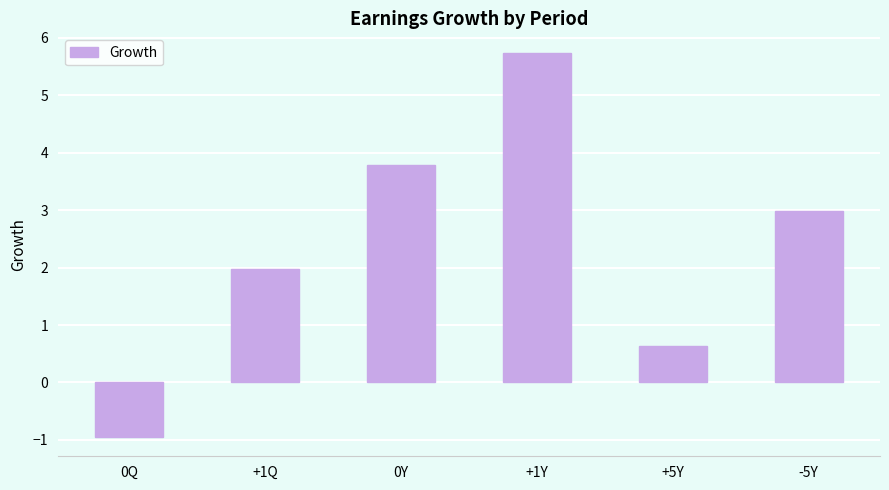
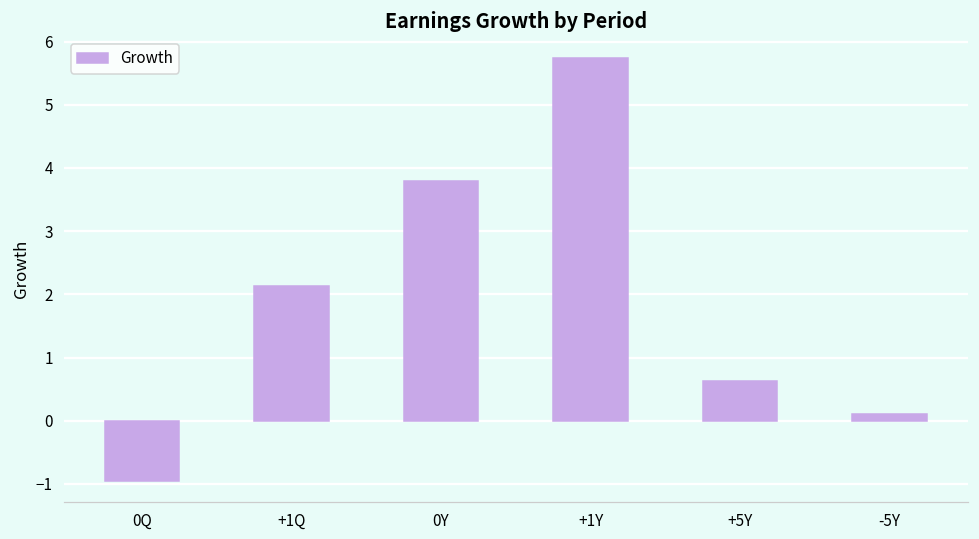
+1Q: 2.0 -> 2.1
-5Y: 3.0 -> 0.1
